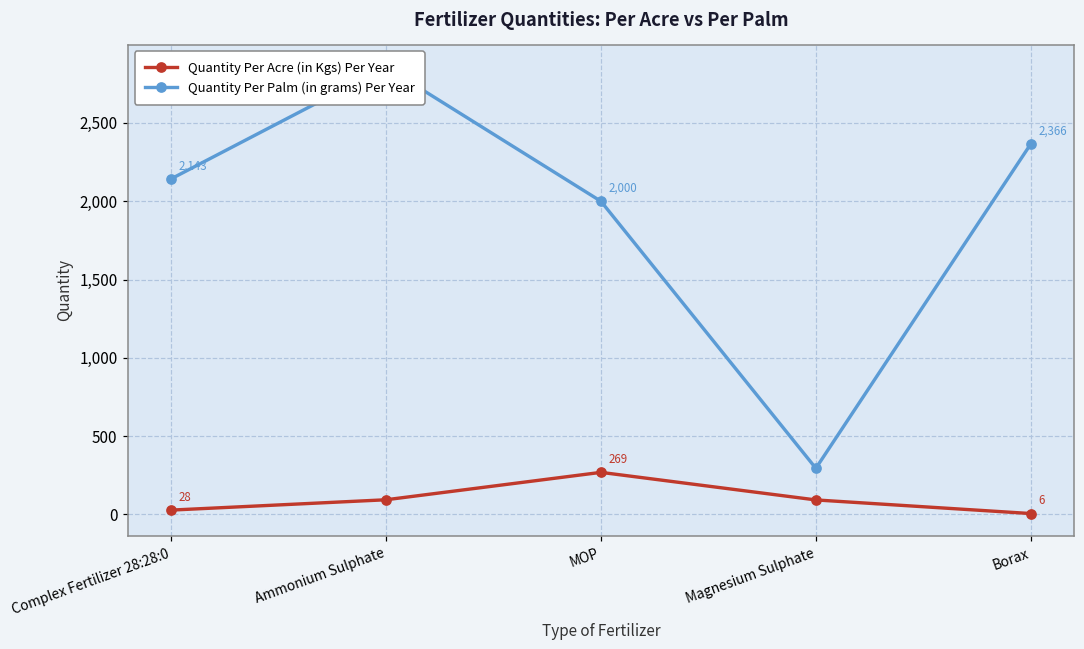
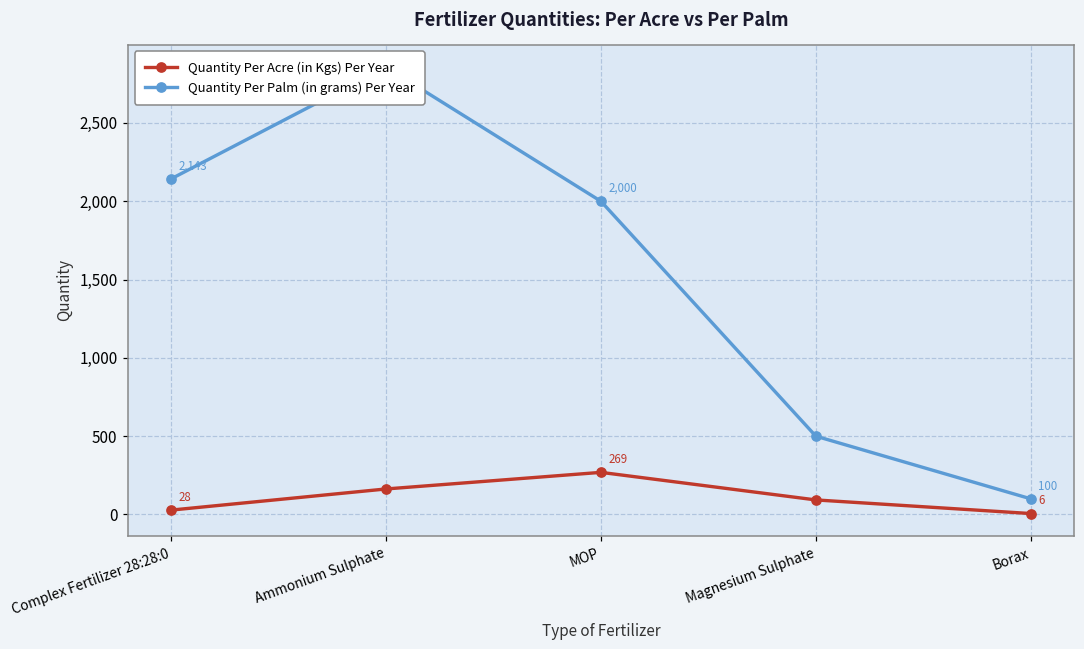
Quantity Per Acre (in Kgs) Per Year, Ammonium Sulphate: 90 -> 160
Quantity Per Palm (in grams) Per Year, Magnesium Sulphate: 300 -> 500
Quantity Per Palm (in grams) Per Year, Borax: 2,366 -> 100
